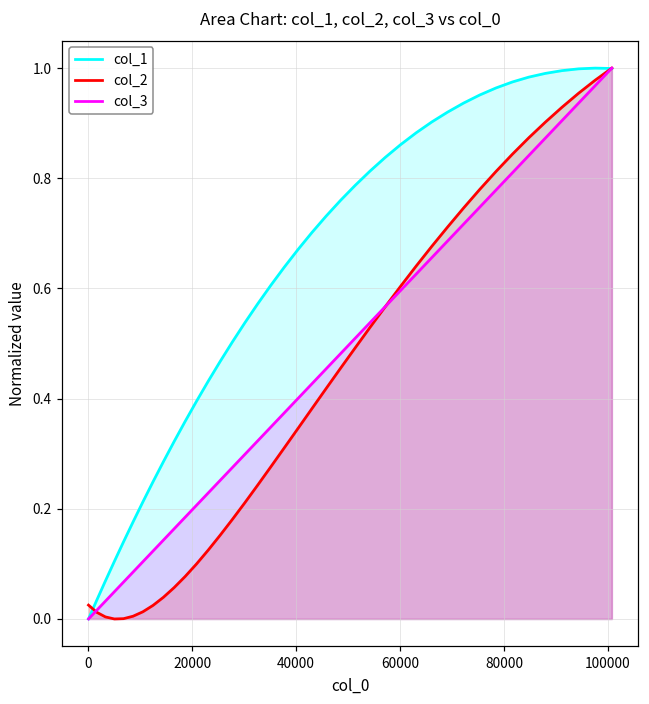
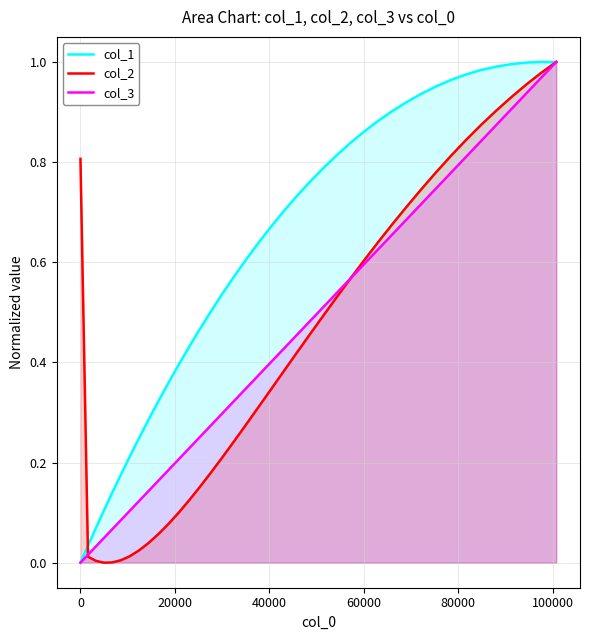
col_2, 0: 0.03 -> 0.81
